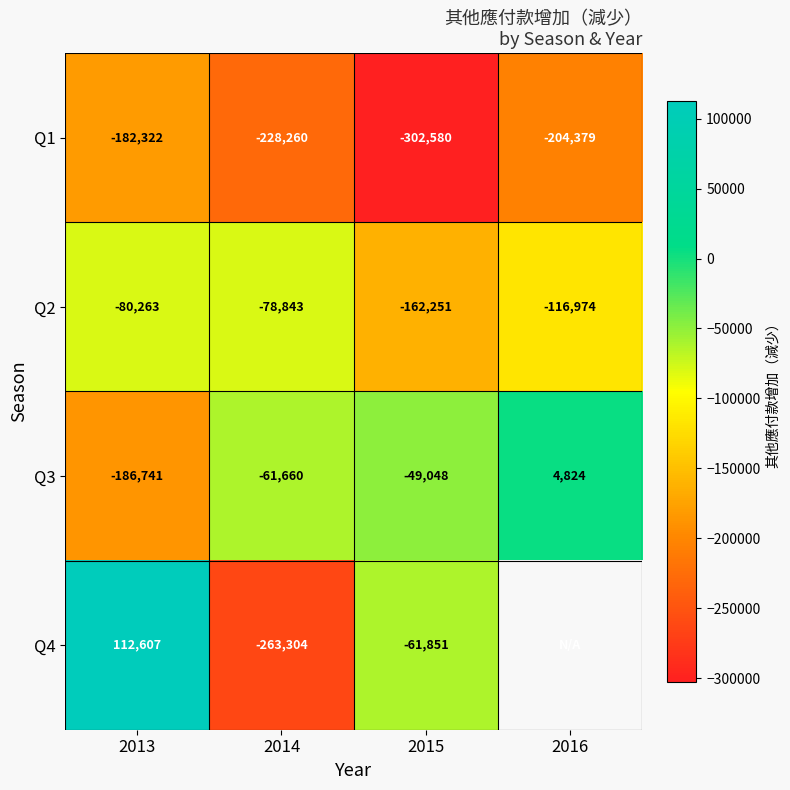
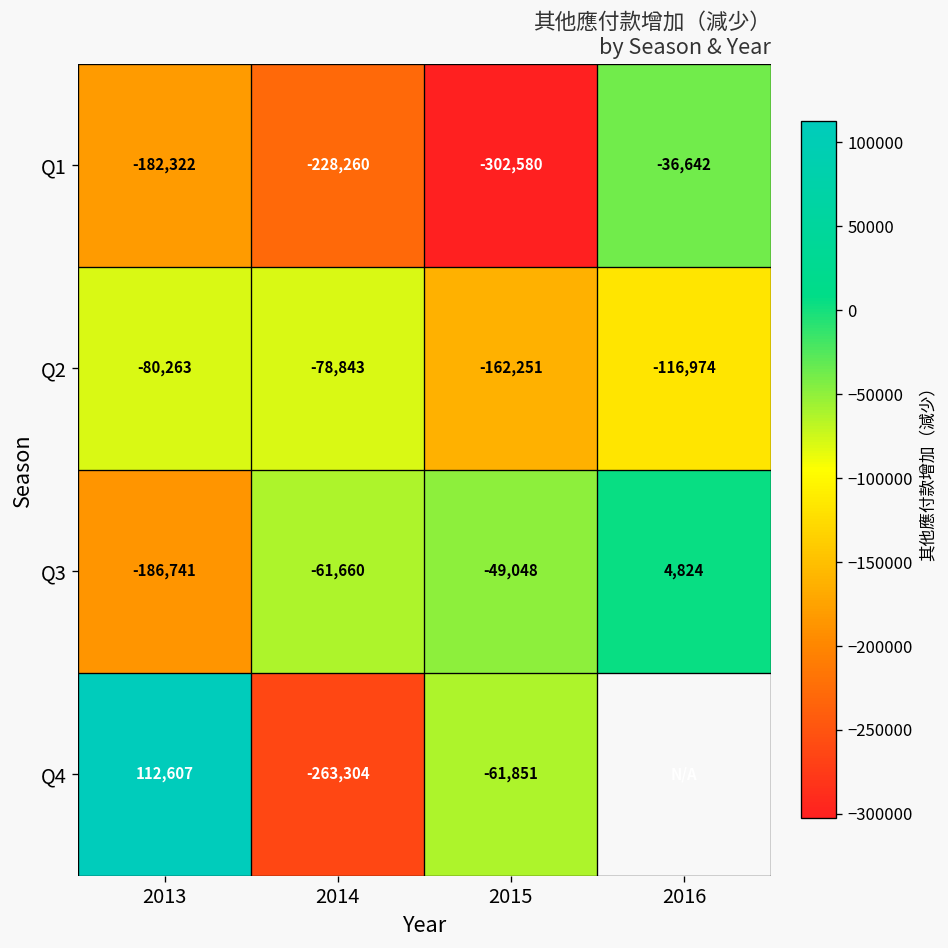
Q1, 2016: -204,379 -> -36,642
